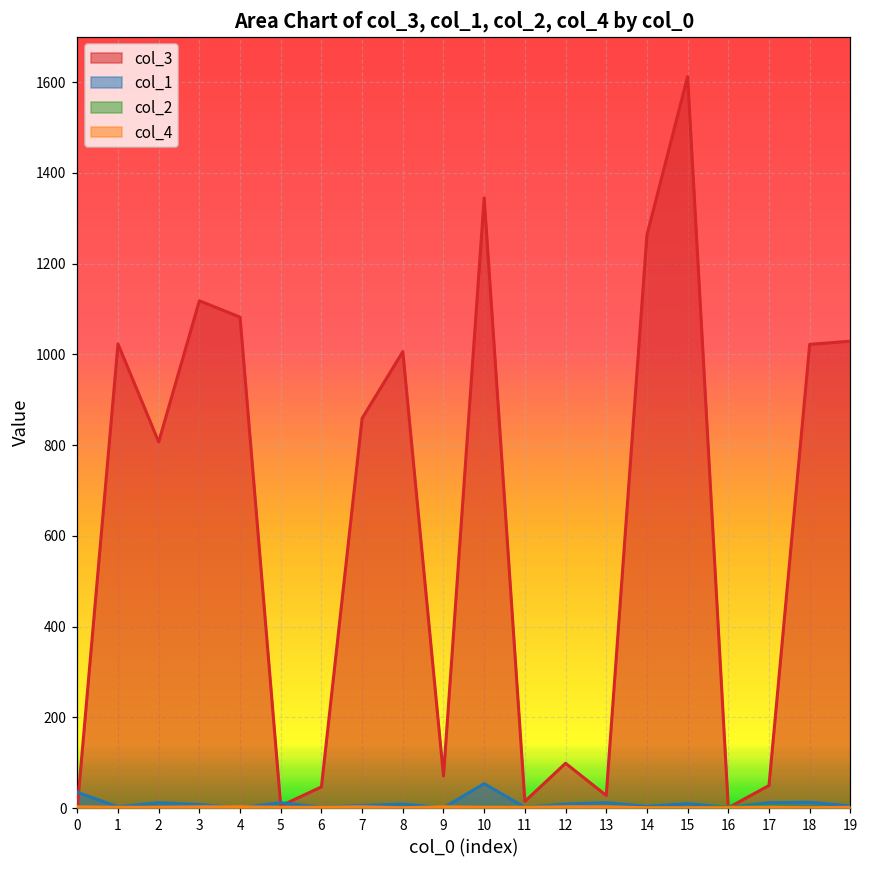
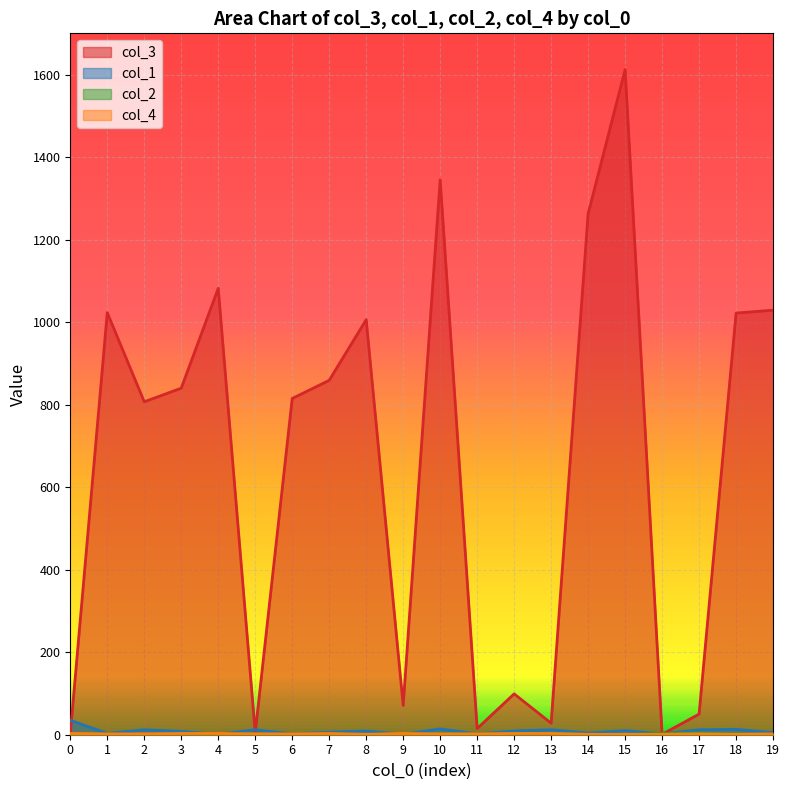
col_3, 3: 1120 -> 840
col_3, 6: 50 -> 820
col_1, 10: 50 -> 10
